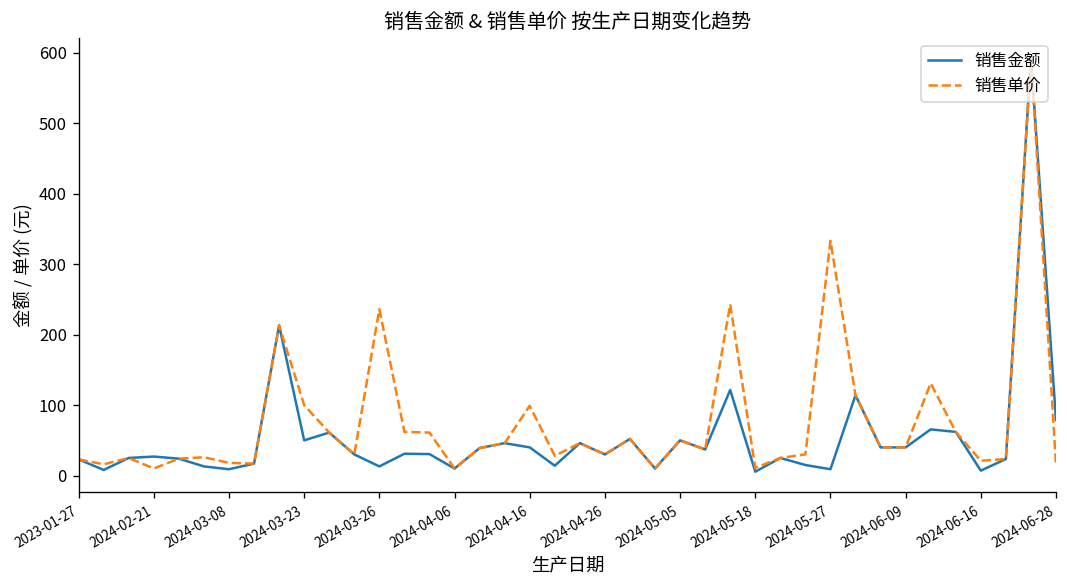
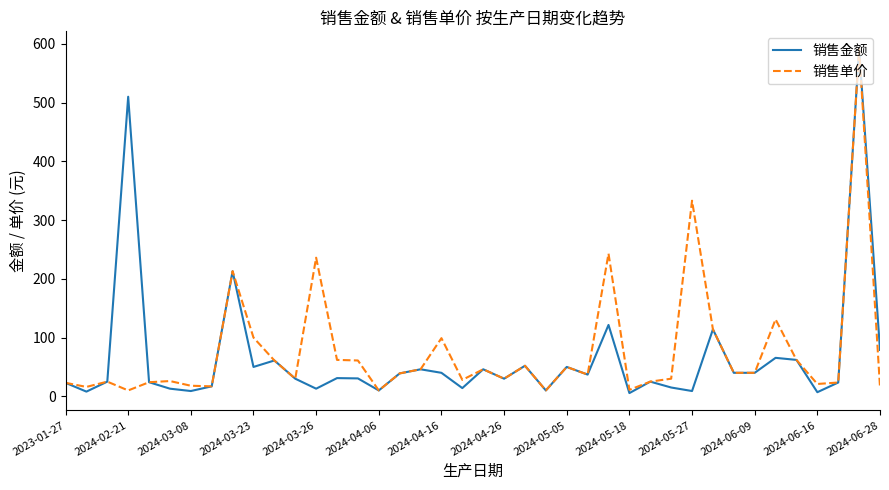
销售金额, 2024-02-21: 30 -> 510
